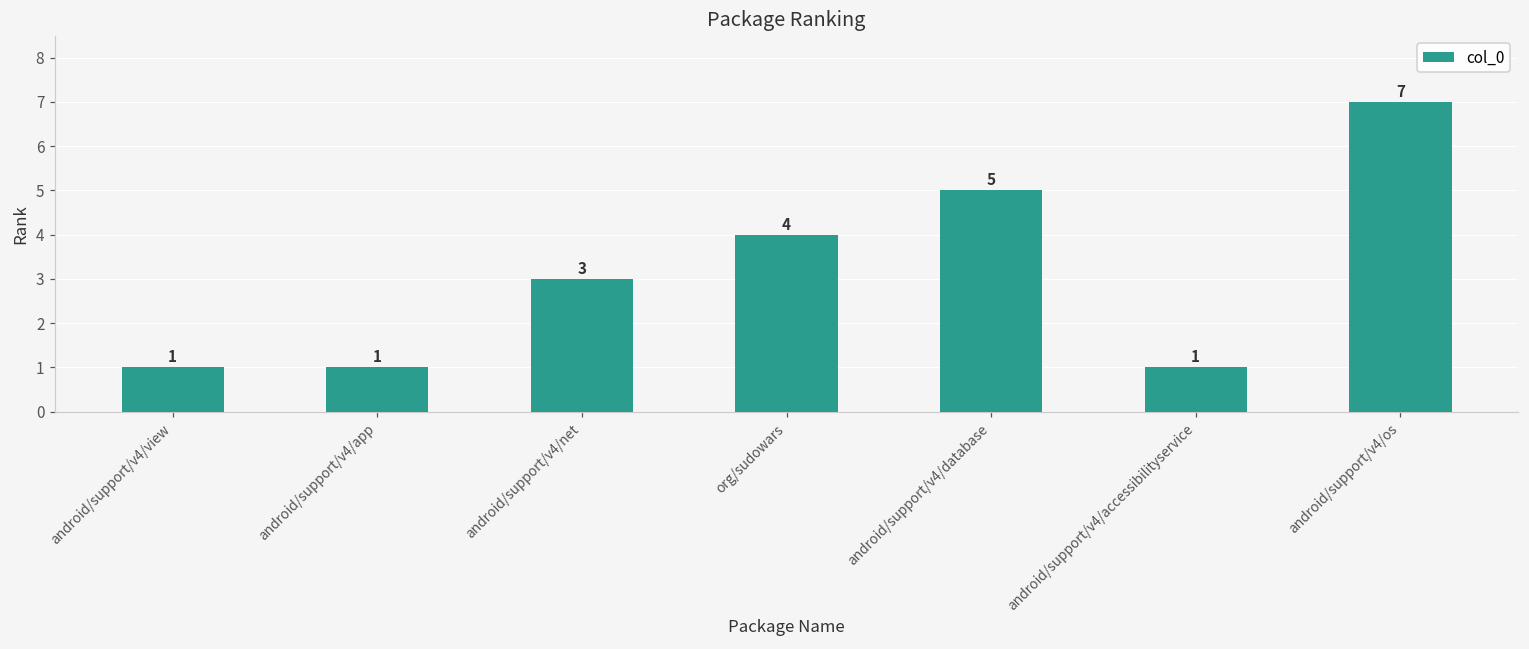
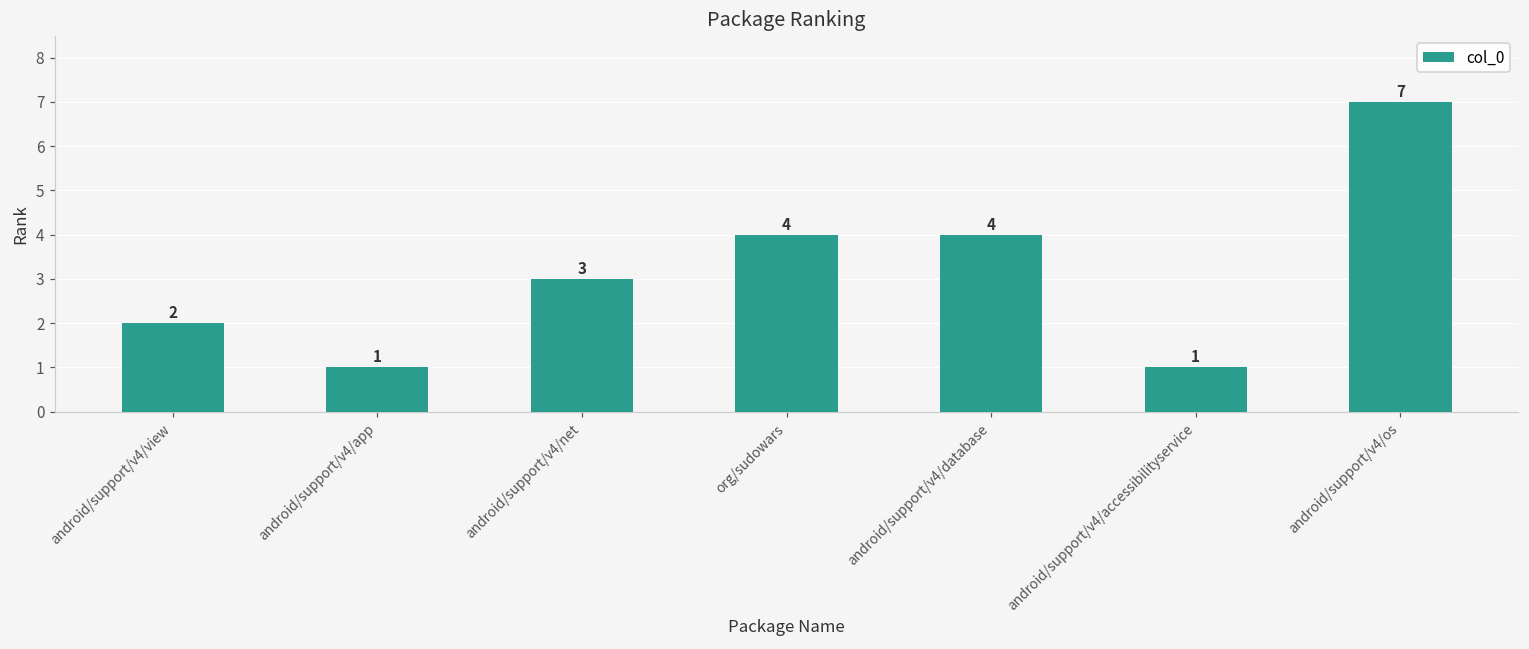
android/support/v4/view: 1 -> 2
android/support/v4/database: 5 -> 4
